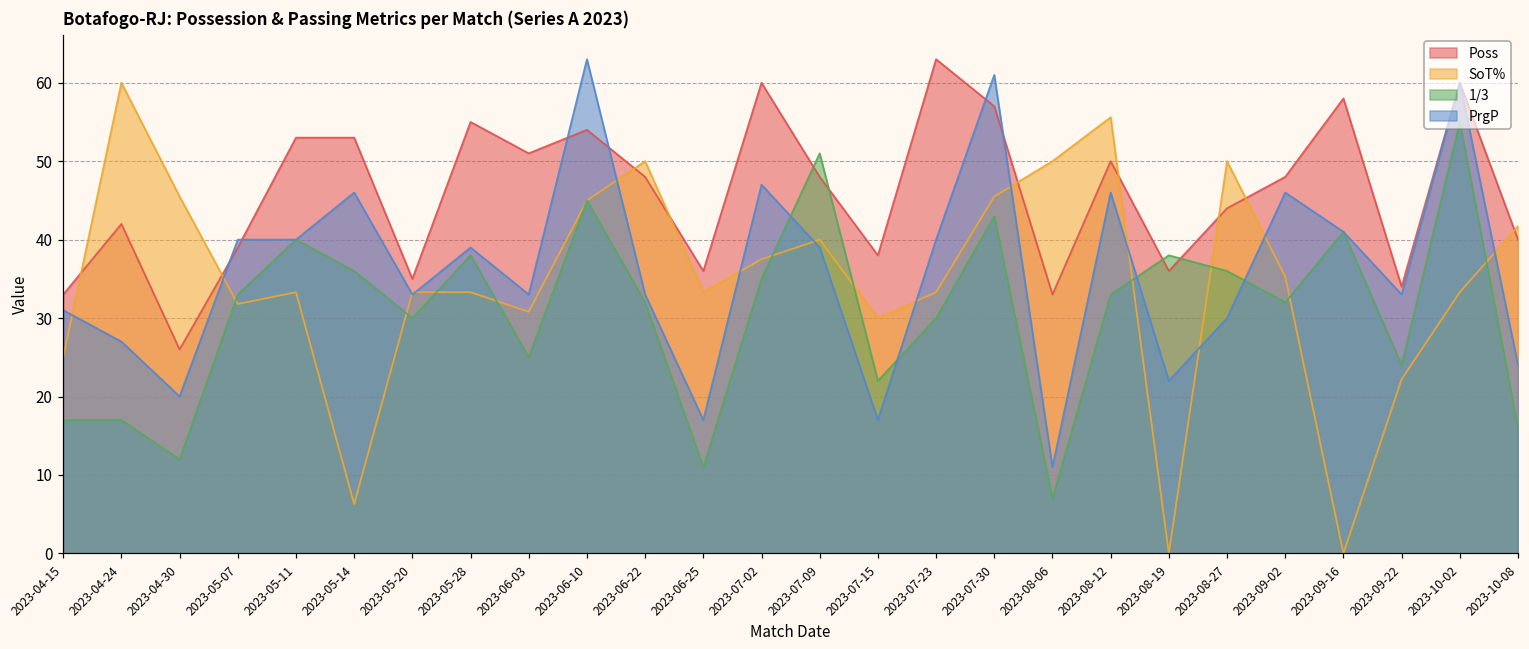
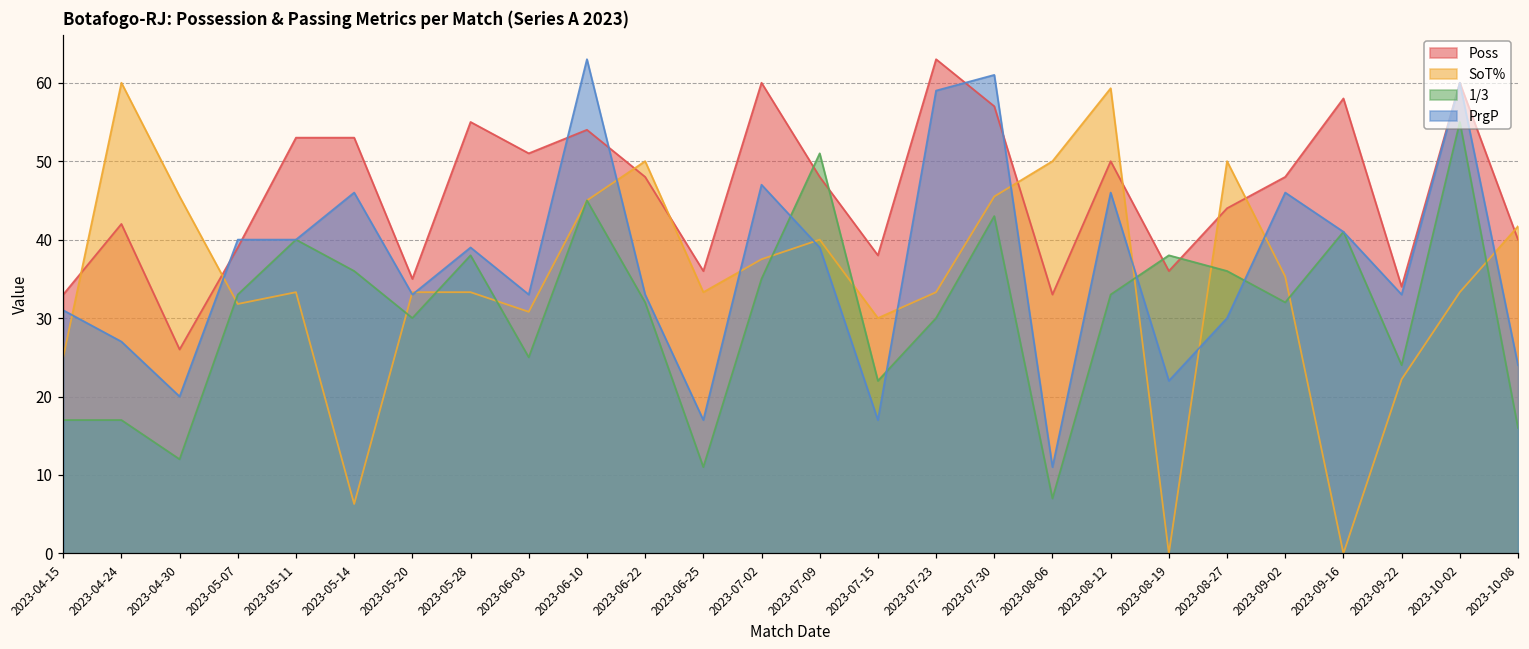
PrgP, 2023-07-23: 40 -> 59
SoT%, 2023-08-12: 56 -> 59
